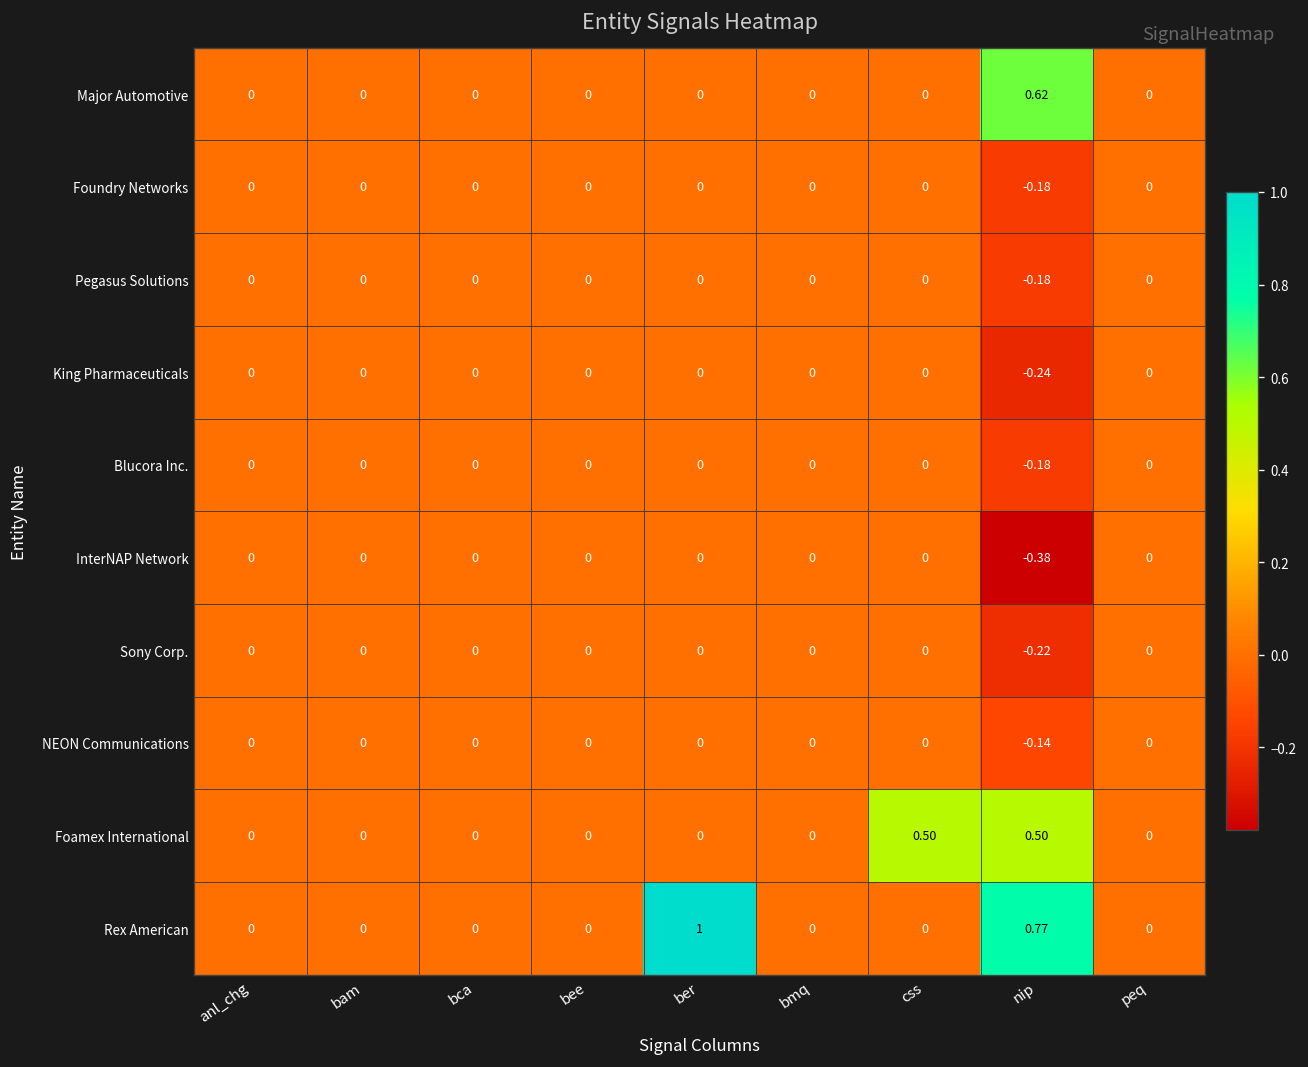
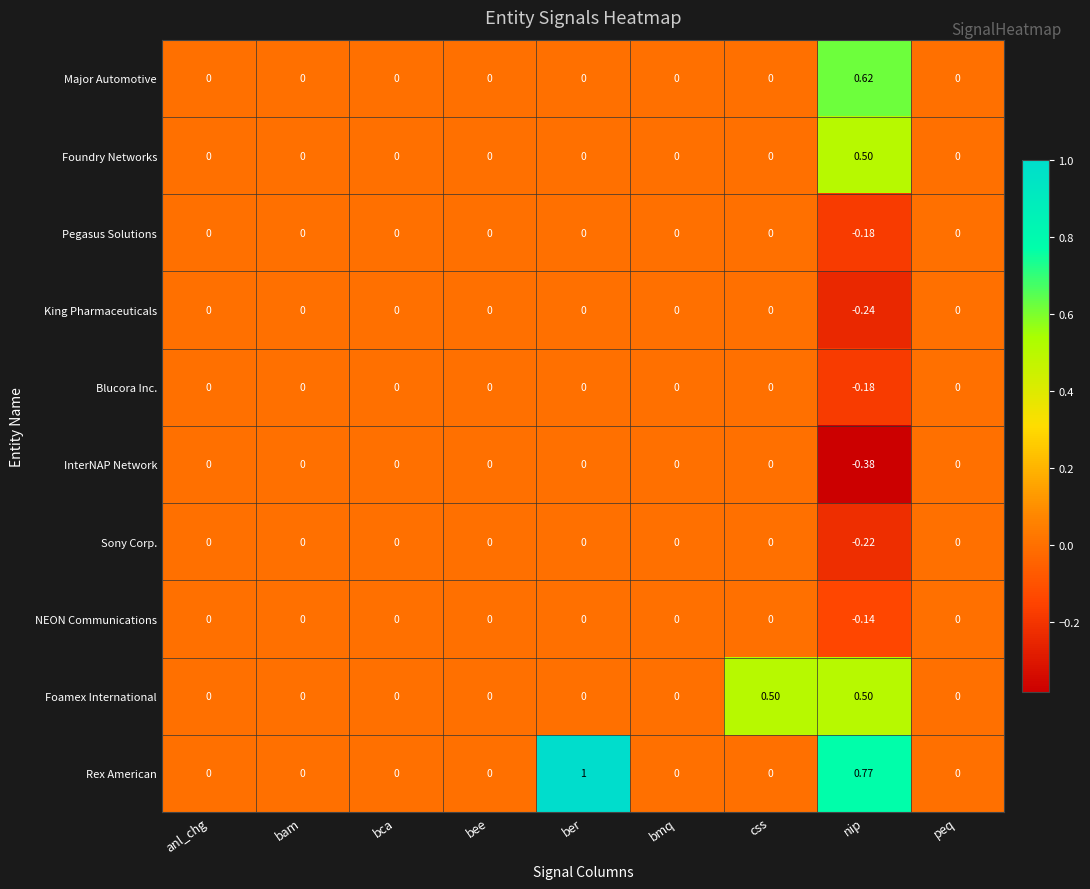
Foundry Networks, nip: -0.18 -> 0.50
